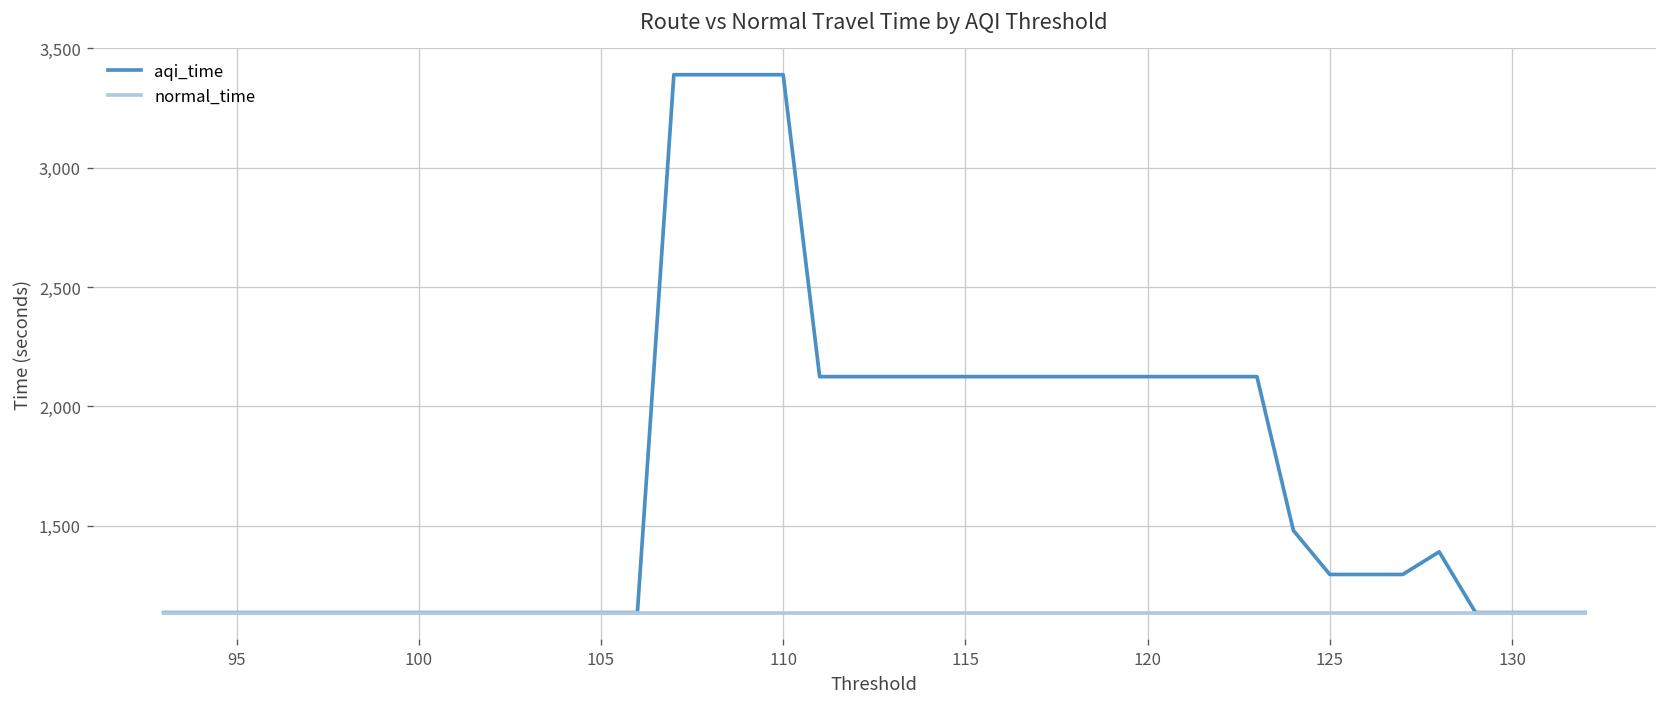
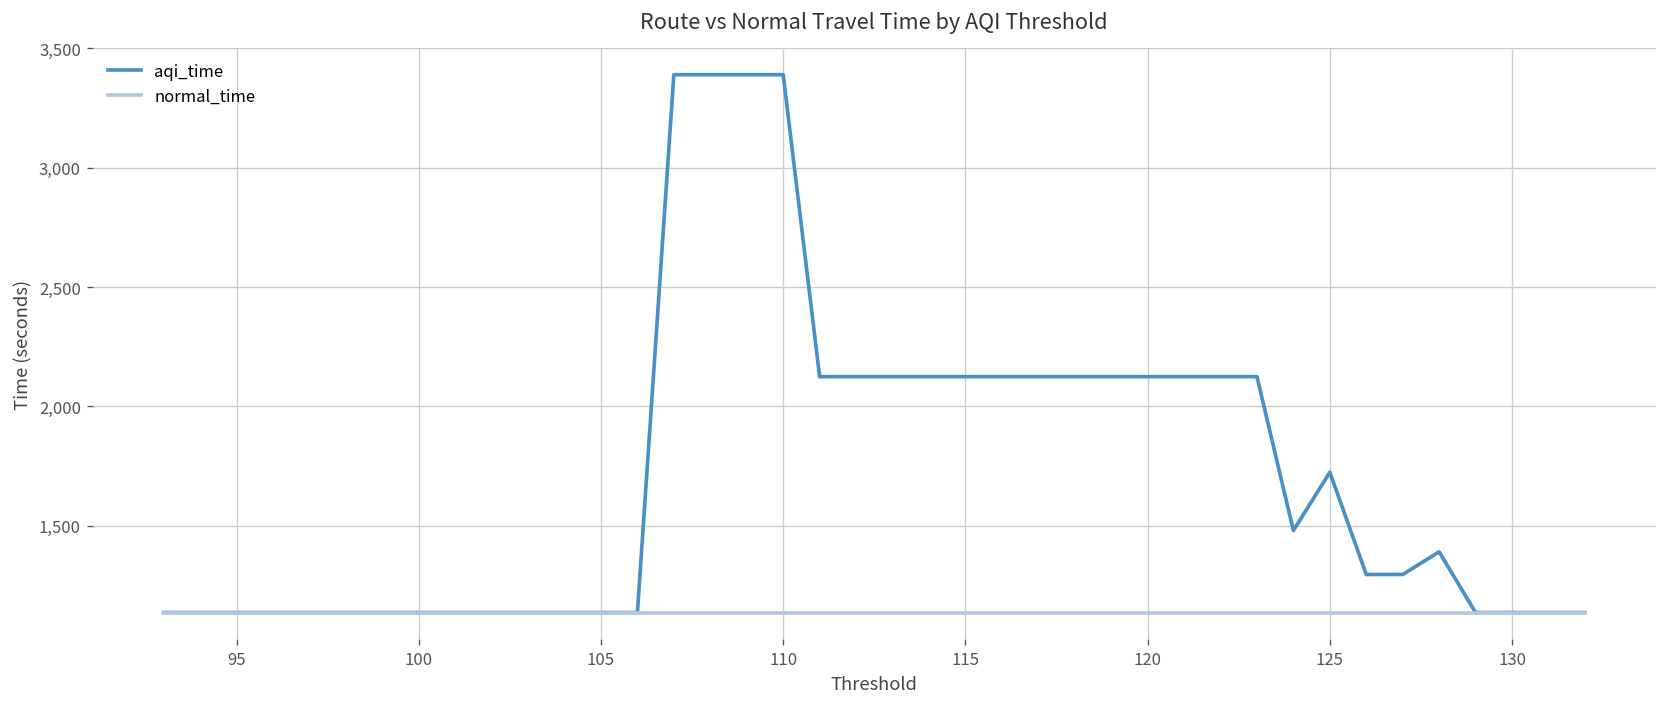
aqi_time, 125: 1,300 -> 1,720
